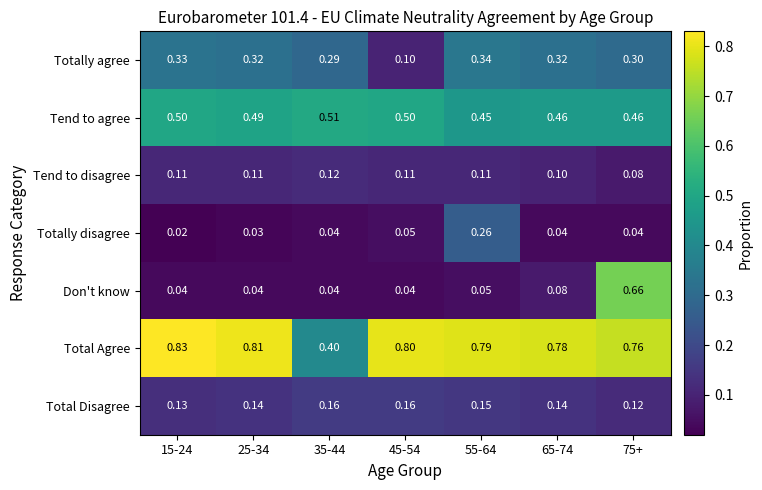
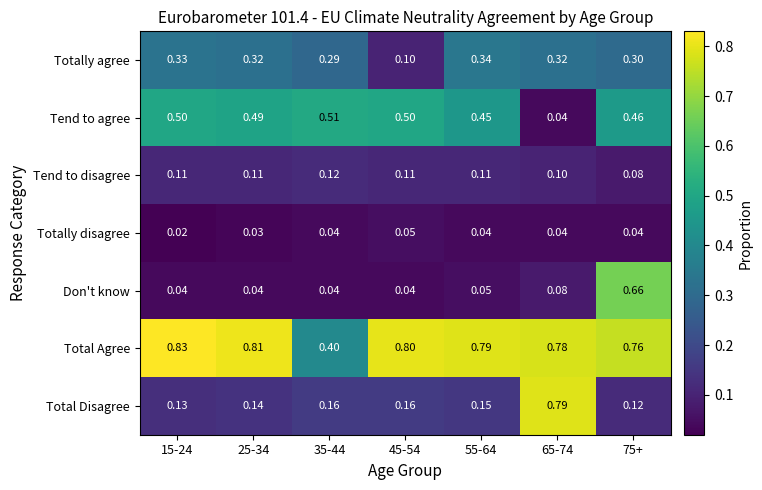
Tend to agree, 65-74: 0.46 -> 0.04
Totally disagree, 55-64: 0.26 -> 0.04
Total Disagree, 65-74: 0.14 -> 0.79
